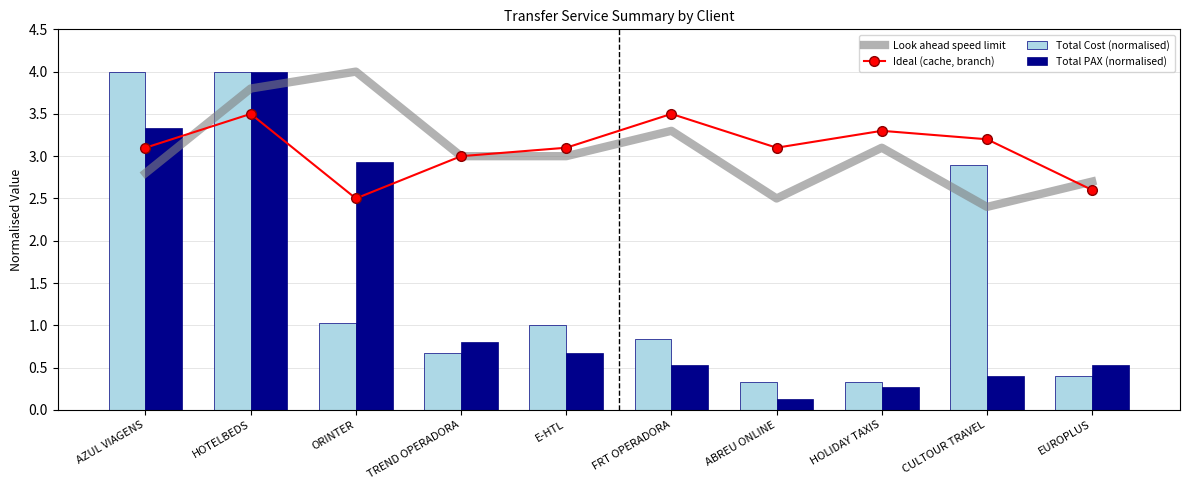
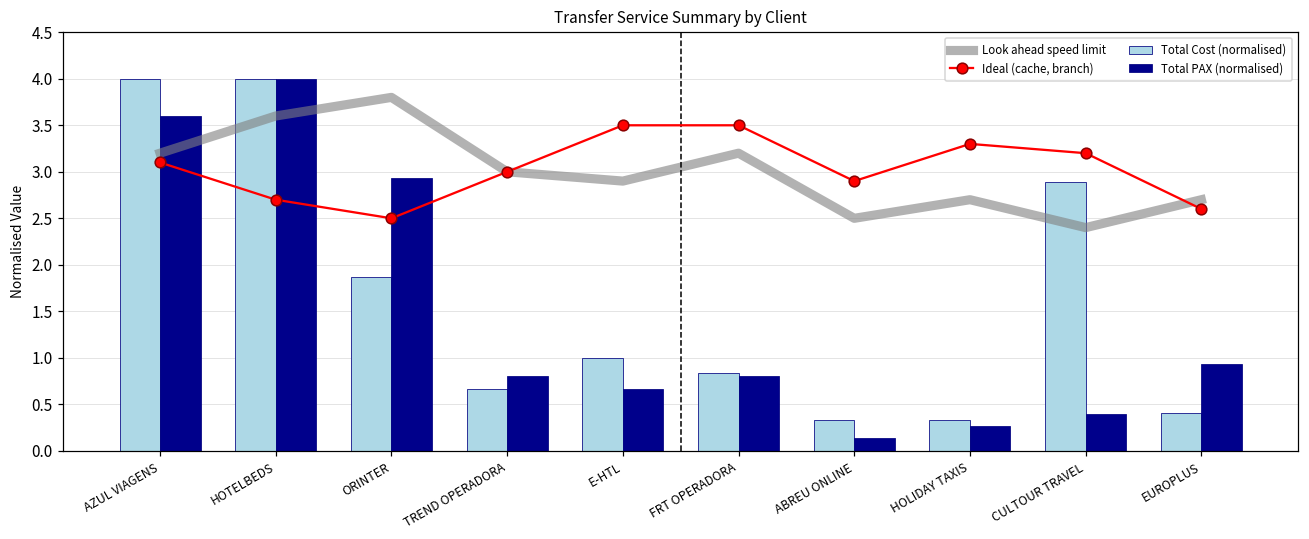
Look ahead speed limit, AZUL VIAGENS: 2.8 -> 3.2
Total PAX (normalised), AZUL VIAGENS: 3.3 -> 3.6
Look ahead speed limit, HOTELBEDS: 3.8 -> 3.6
Ideal (cache, branch), HOTELBEDS: 3.5 -> 2.7
Total Cost (normalised), ORINTER: 1.0 -> 1.9
Look ahead speed limit, ORINTER: 4.0 -> 3.8
Look ahead speed limit, E-HTL: 3.0 -> 2.9
Ideal (cache, branch), E-HTL: 3.1 -> 3.5
Look ahead speed limit, FRT OPERADORA: 3.3 -> 3.2
Total PAX (normalised), FRT OPERADORA: 0.5 -> 0.8
Ideal (cache, branch), ABREU ONLINE: 3.1 -> 2.9
Look ahead speed limit, HOLIDAY TAXIS: 3.1 -> 2.7
Total PAX (normalised), EUROPLUS: 0.5 -> 0.9
